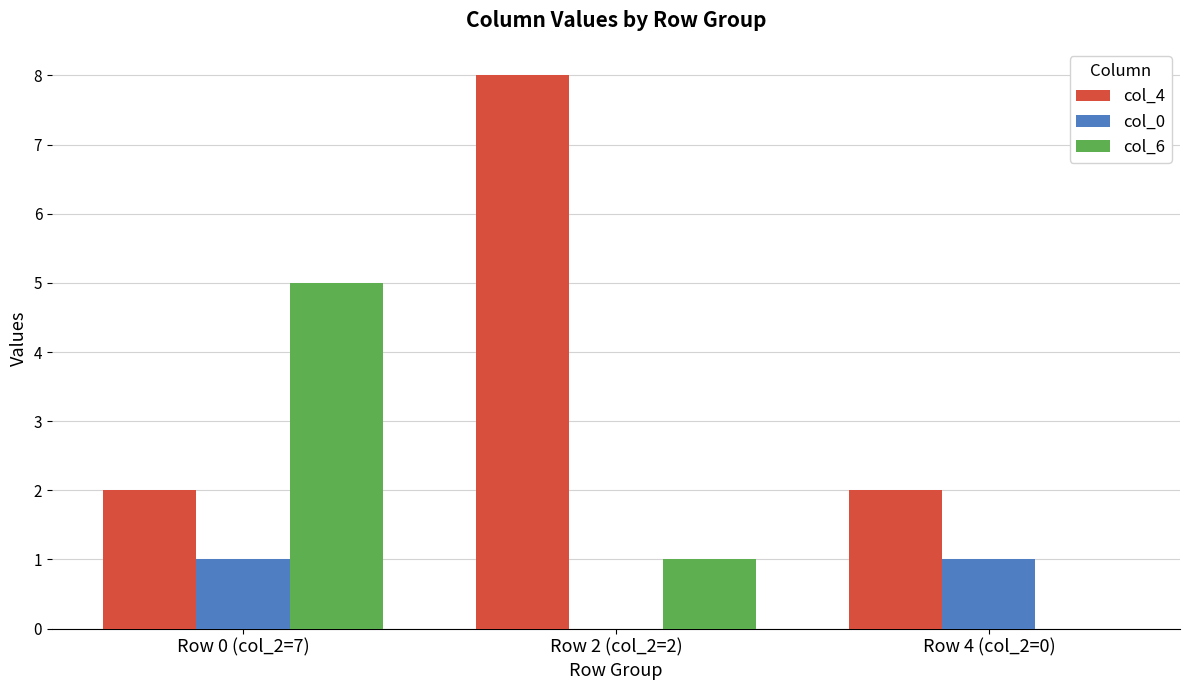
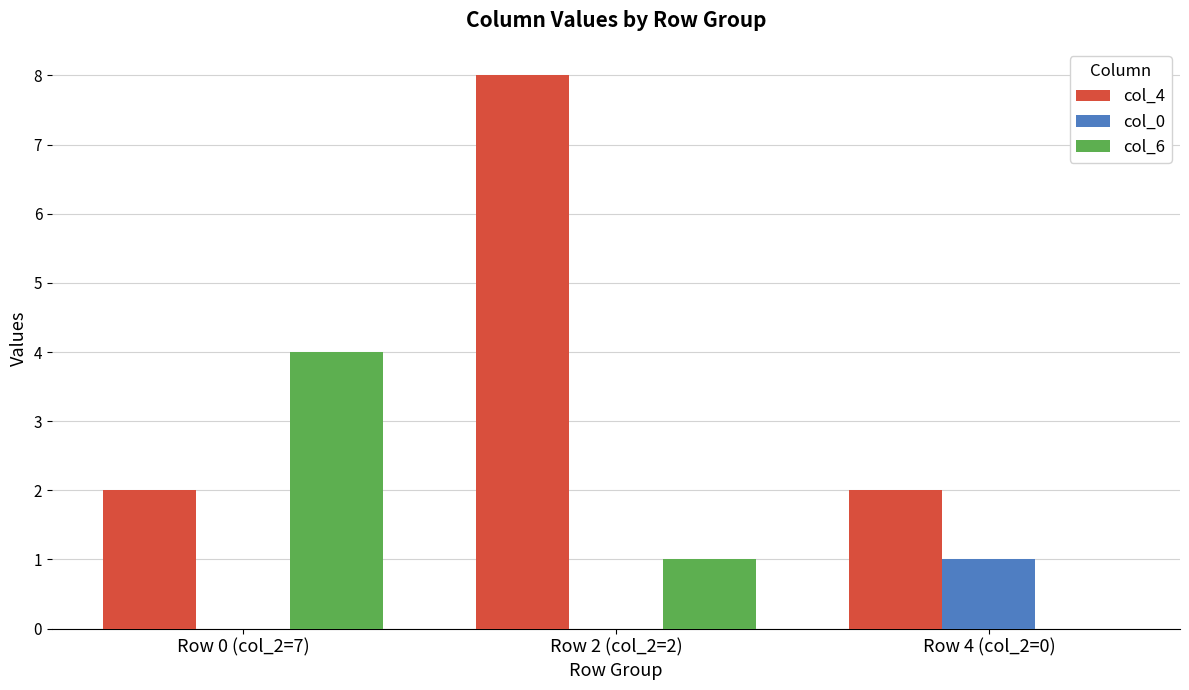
col_0, Row 0 (col_2=7): 1 -> 0
col_6, Row 0 (col_2=7): 5 -> 4
